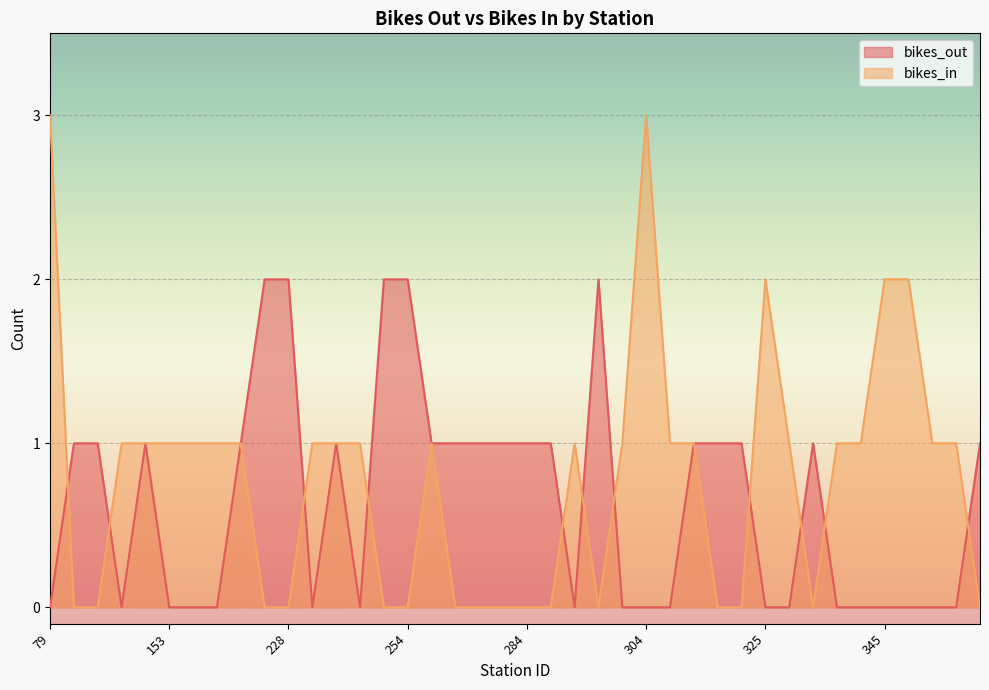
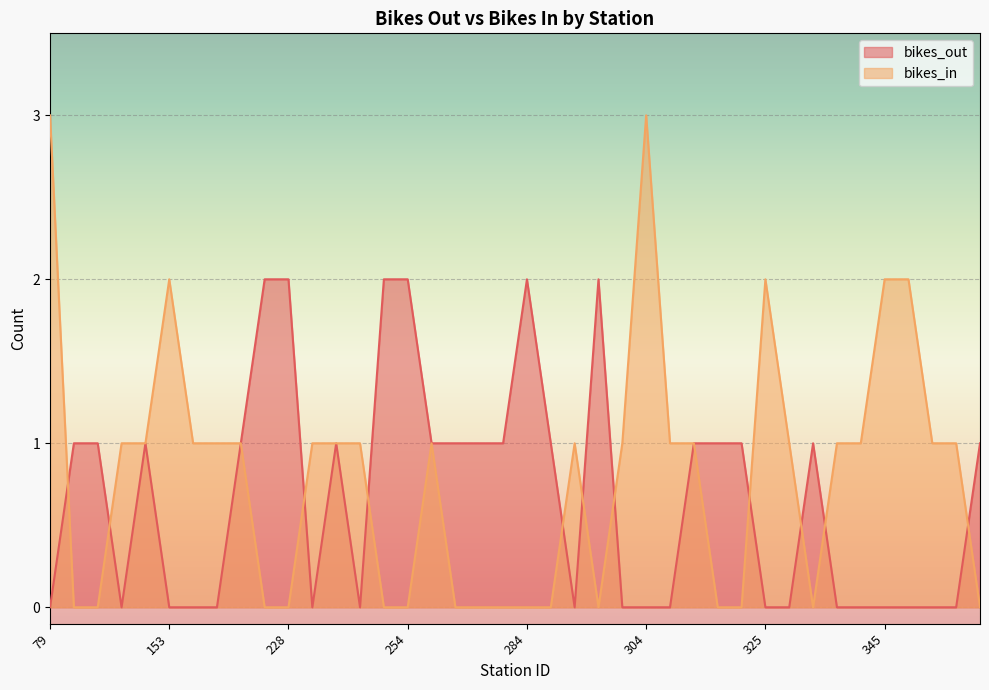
bikes_in, 153: 1 -> 2
bikes_out, 284: 1 -> 2
